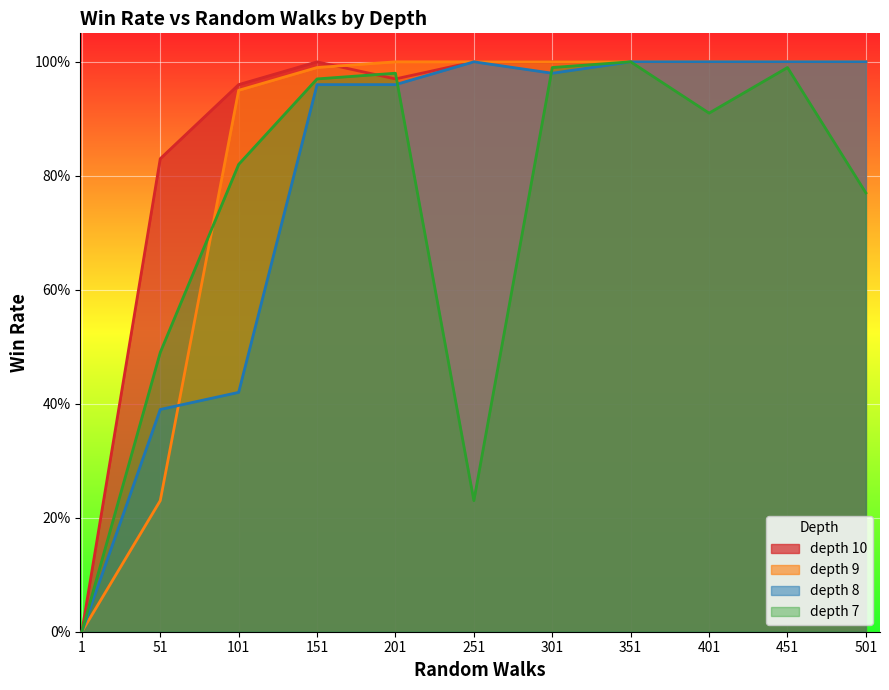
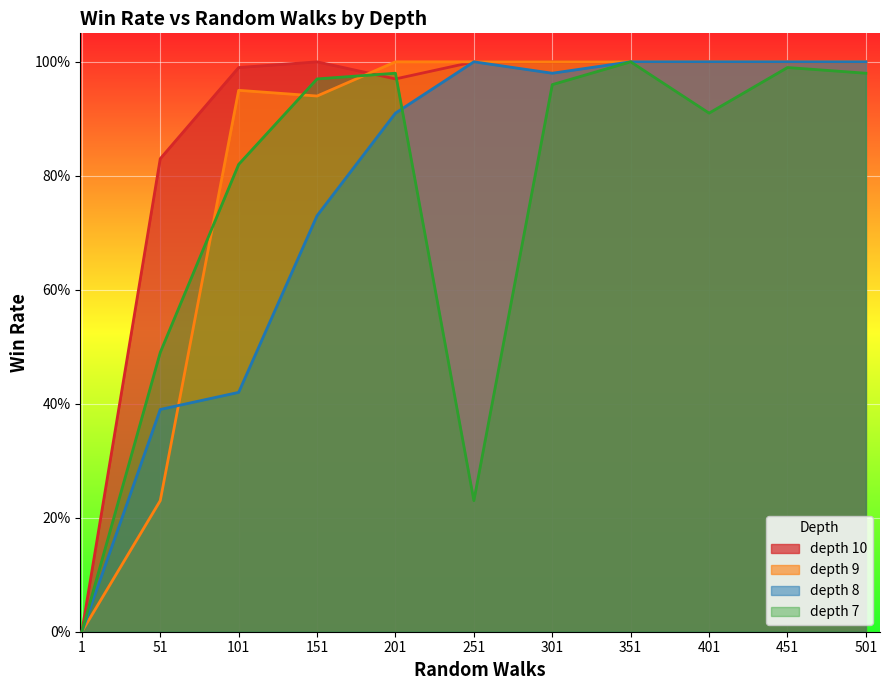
depth 10, 101: 96% -> 99%
depth 9, 151: 99% -> 94%
depth 8, 151: 96% -> 73%
depth 8, 201: 96% -> 91%
depth 7, 301: 99% -> 96%
depth 7, 501: 77% -> 98%
